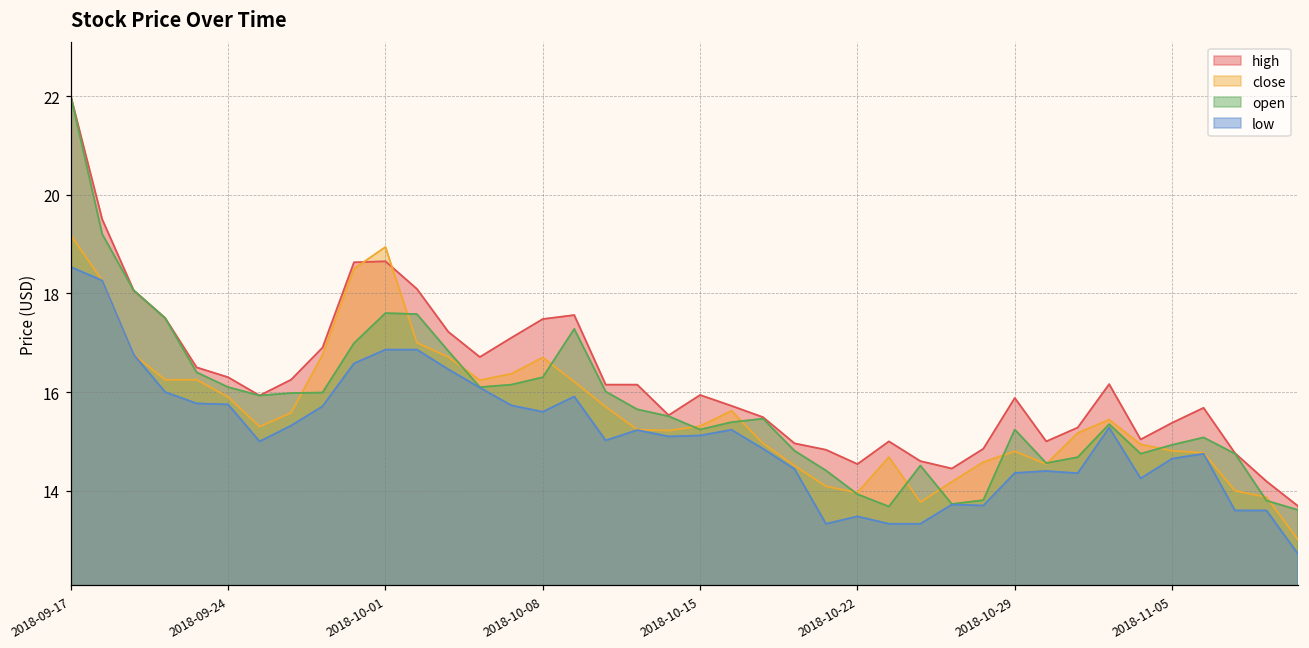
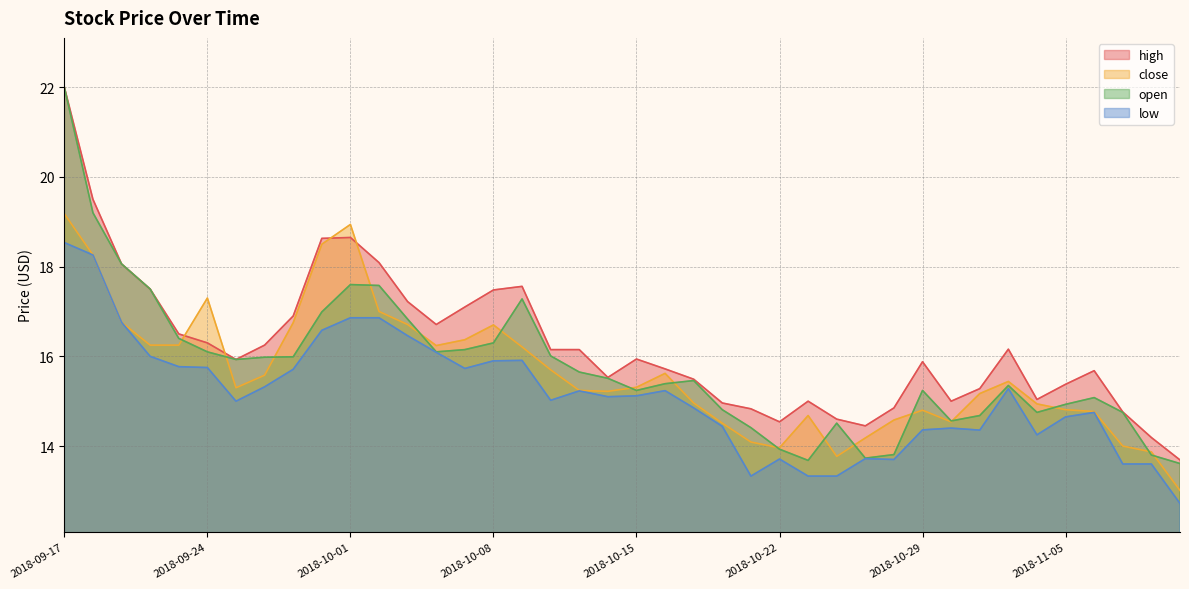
close, 2018-09-24: 15.9 -> 17.3
low, 2018-10-08: 15.6 -> 15.9
low, 2018-10-22: 13.5 -> 13.7
